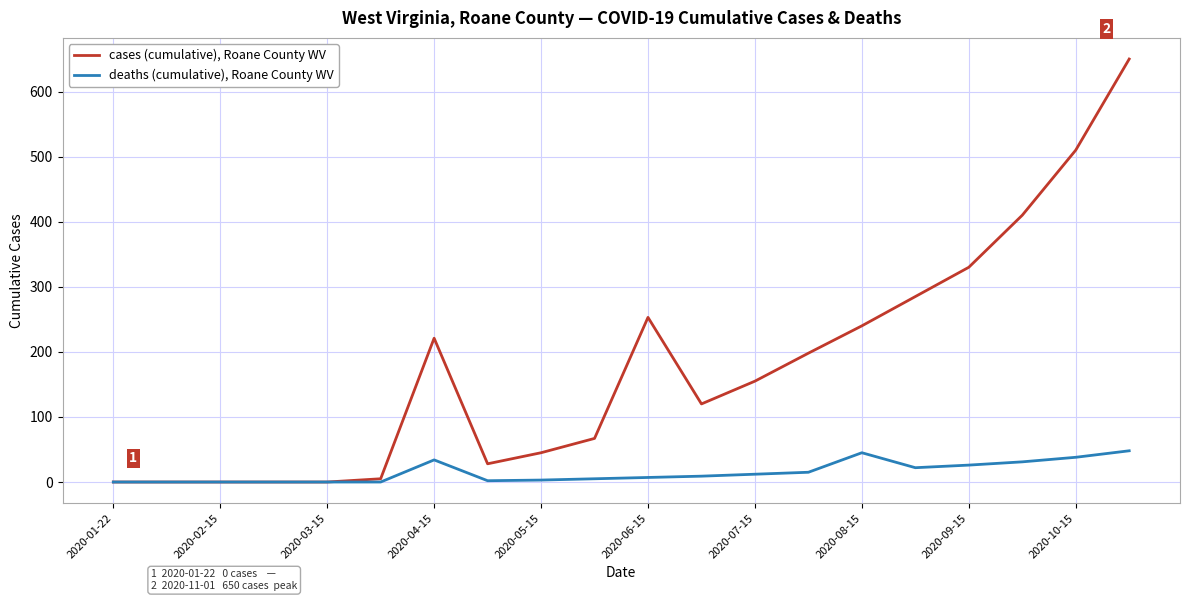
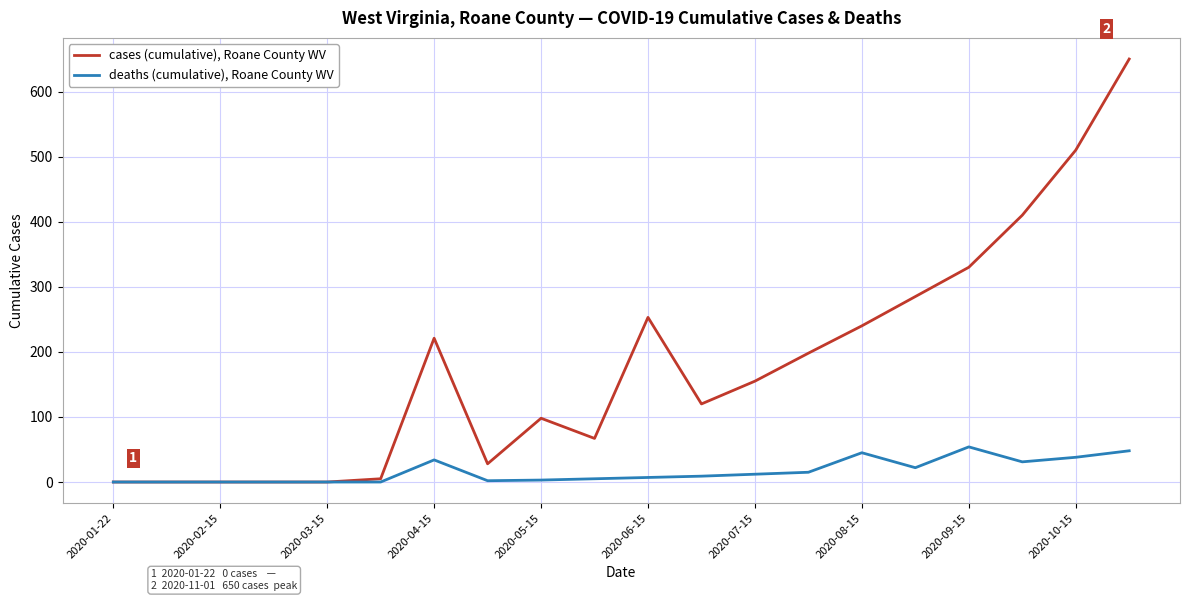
cases (cumulative), Roane County WV, 2020-05-15: 50 -> 100
deaths (cumulative), Roane County WV, 2020-09-15: 30 -> 50
